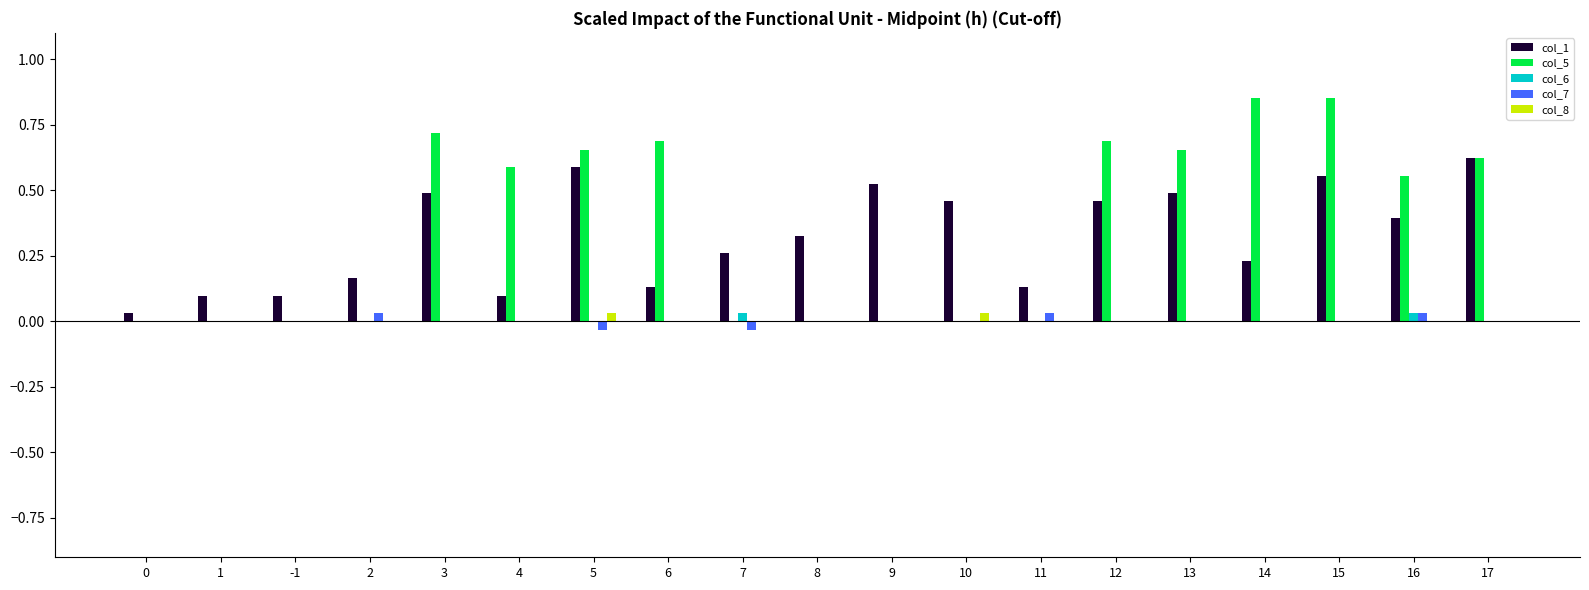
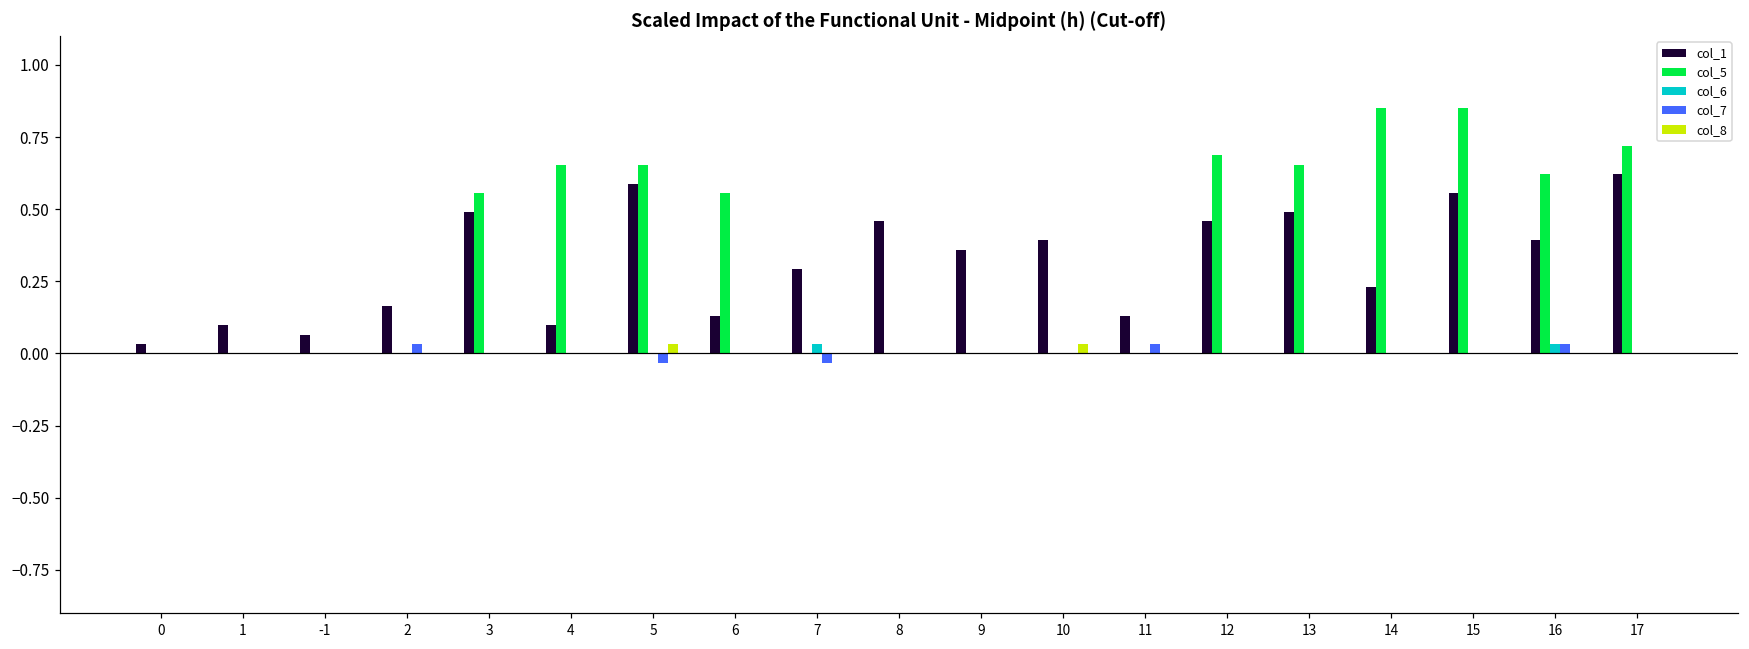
col_1, -1: 0.10 -> 0.07
col_5, 3: 0.72 -> 0.56
col_5, 4: 0.59 -> 0.65
col_5, 6: 0.69 -> 0.56
col_1, 7: 0.26 -> 0.29
col_1, 8: 0.33 -> 0.46
col_1, 9: 0.52 -> 0.36
col_1, 10: 0.46 -> 0.39
col_5, 16: 0.56 -> 0.62
col_5, 17: 0.62 -> 0.72
